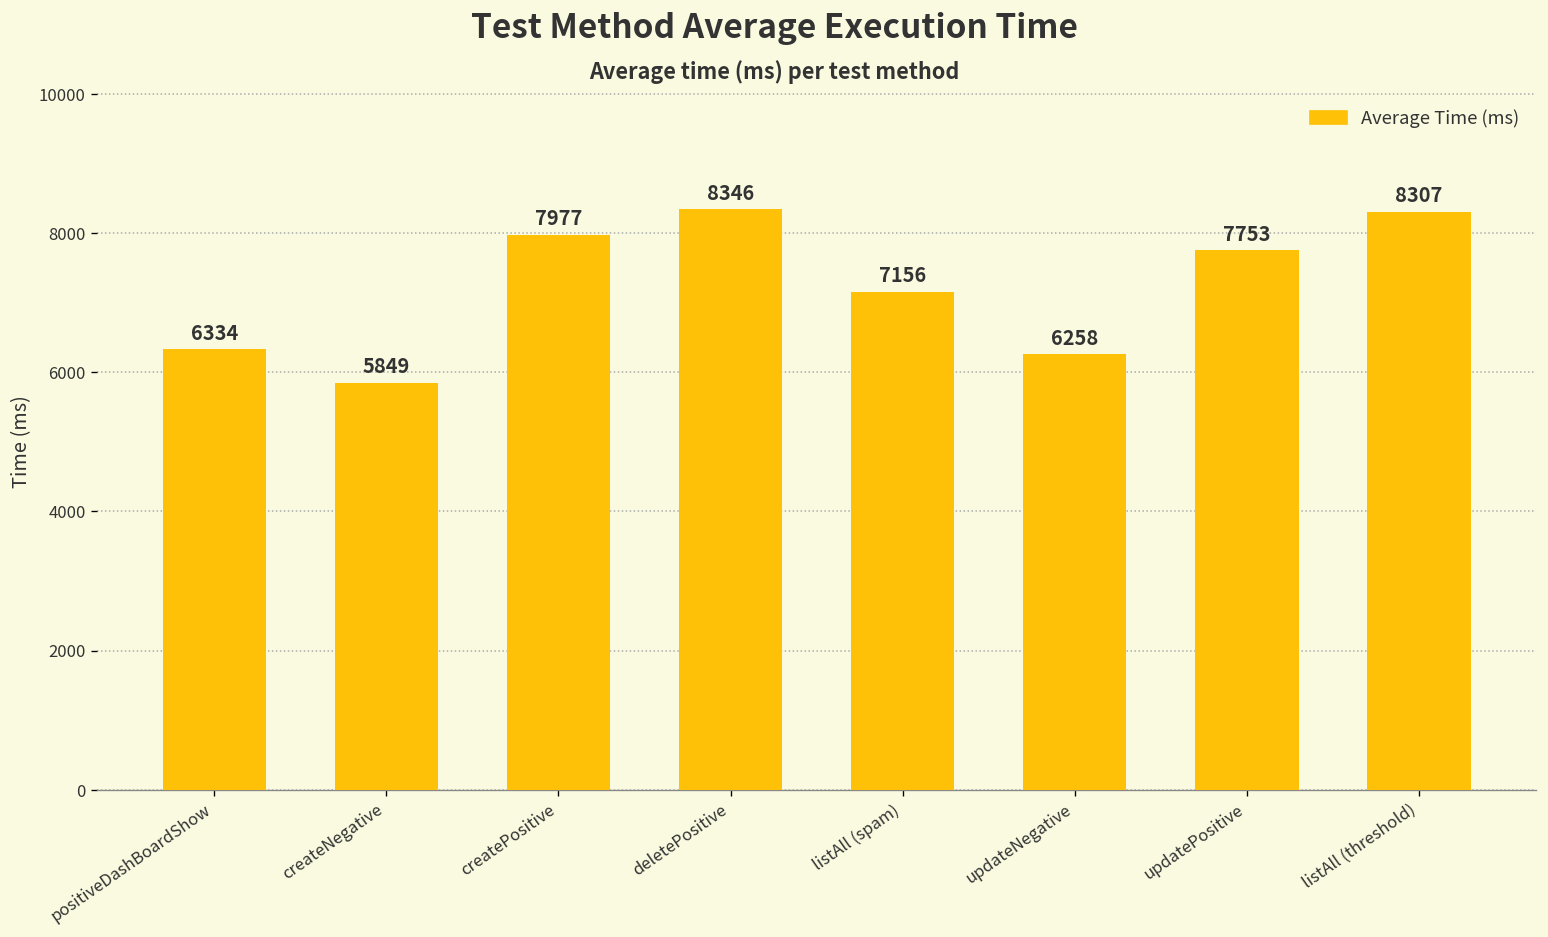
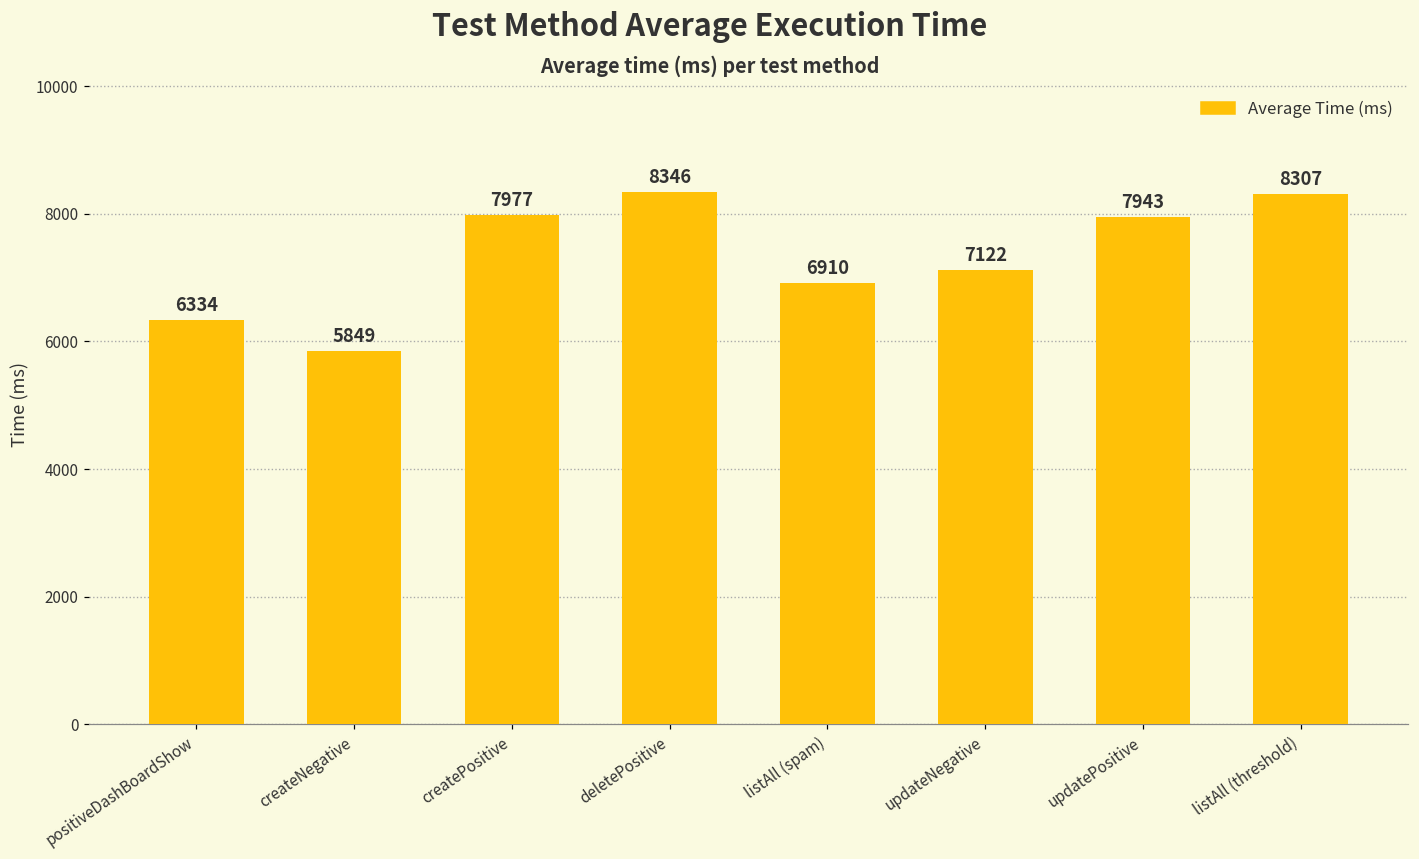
listAll (spam): 7156 -> 6910
updateNegative: 6258 -> 7122
updatePositive: 7753 -> 7943
